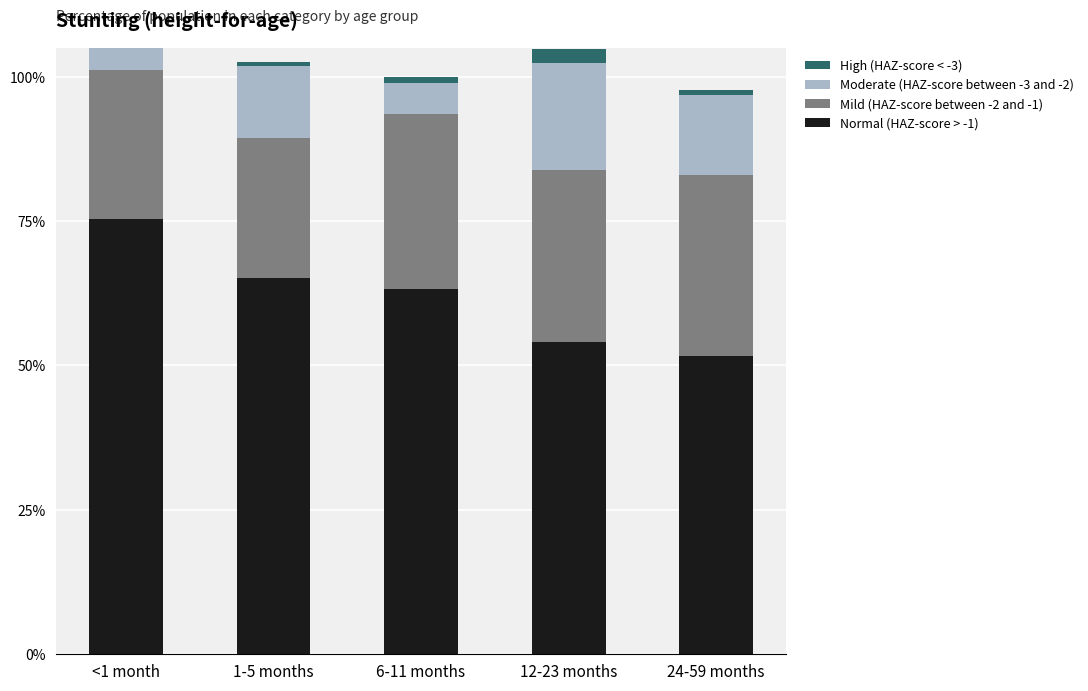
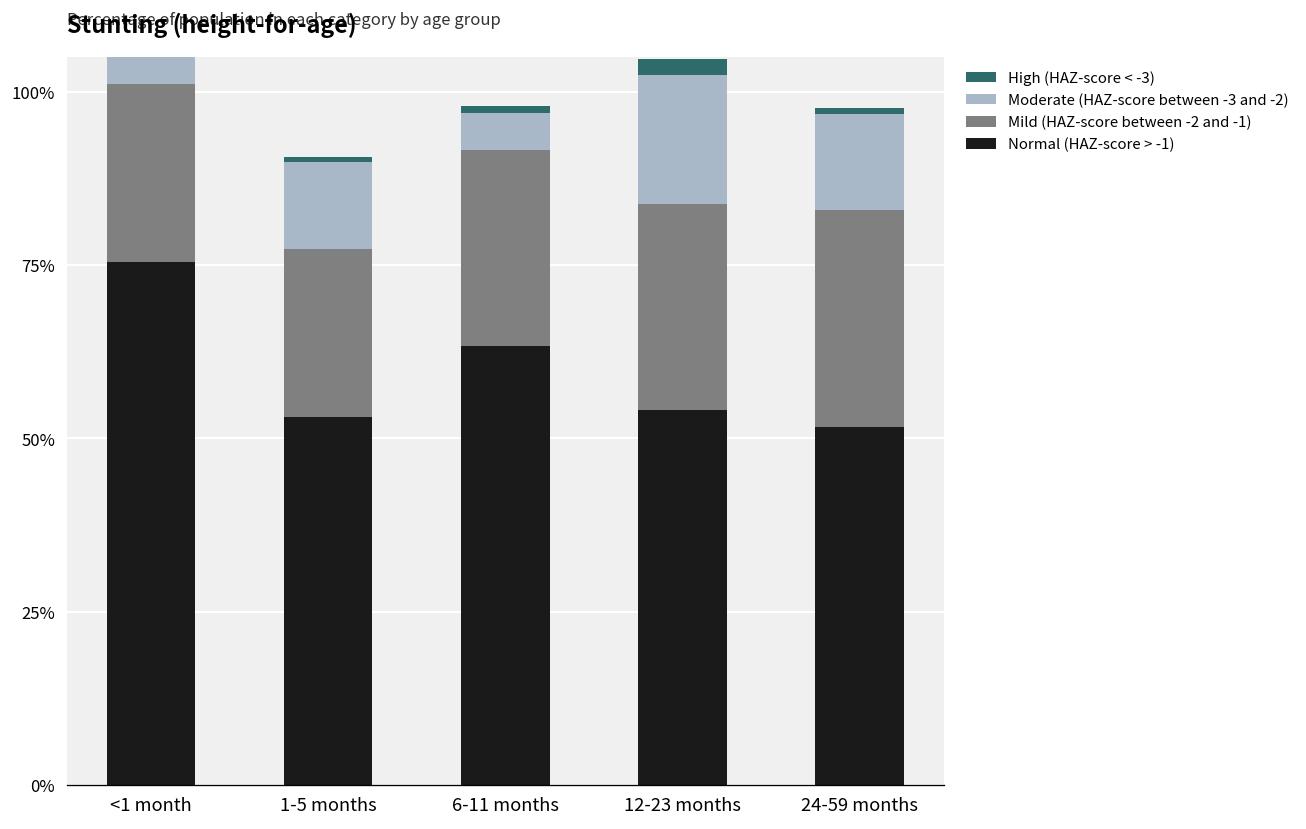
Normal (HAZ-score > -1), 1-5 months: 65% -> 53%
Mild (HAZ-score between -2 and -1), 6-11 months: 30% -> 28%
